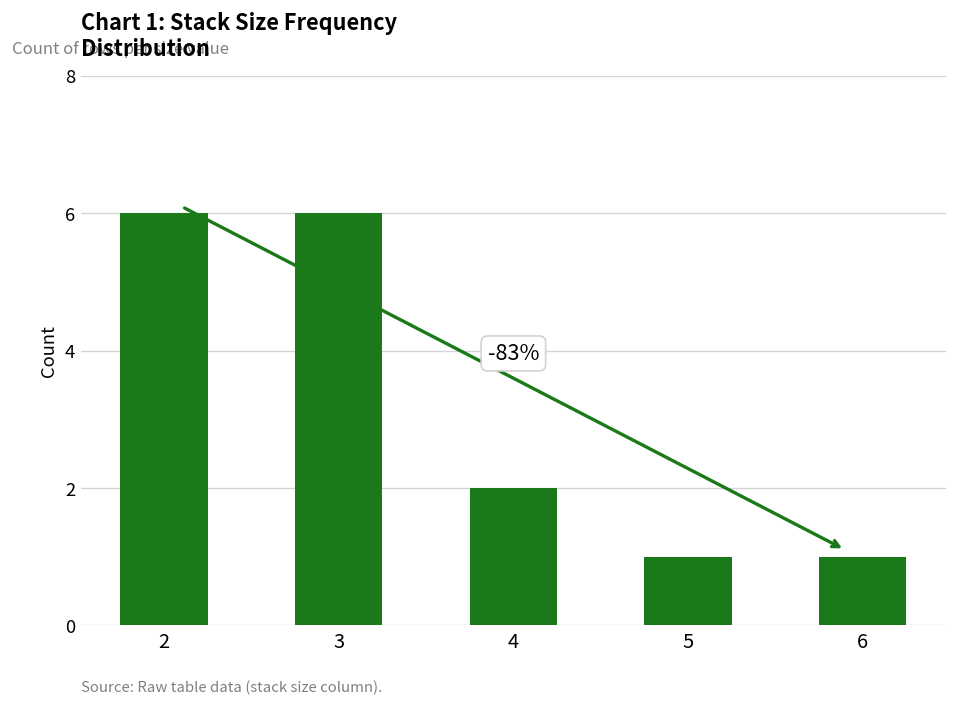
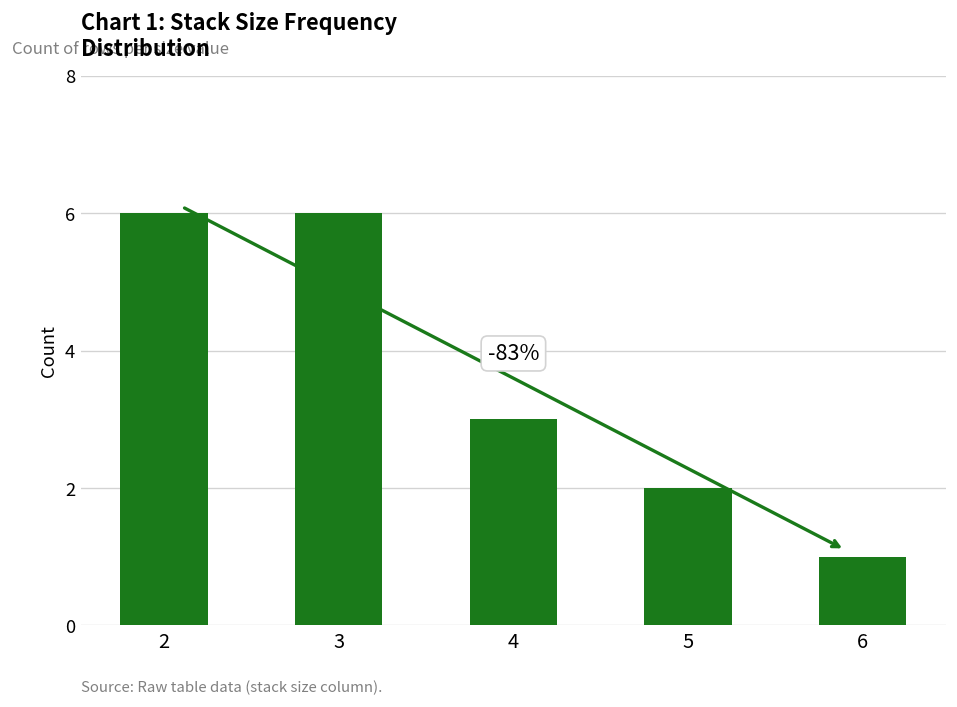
4: 2 -> 3
5: 1 -> 2
